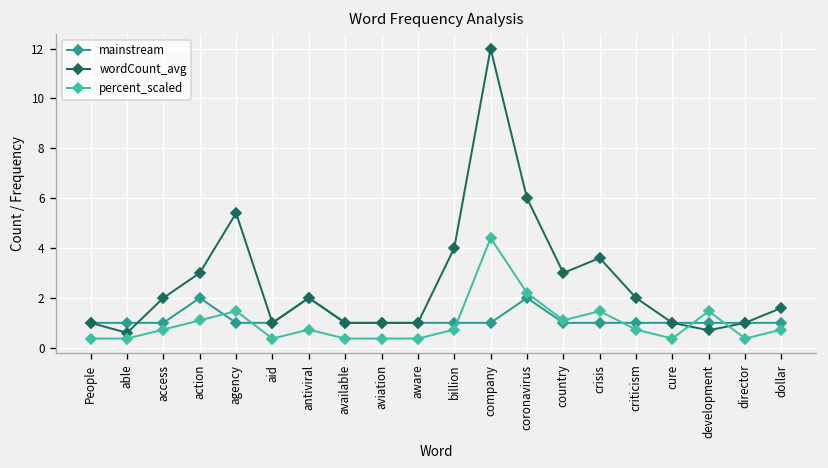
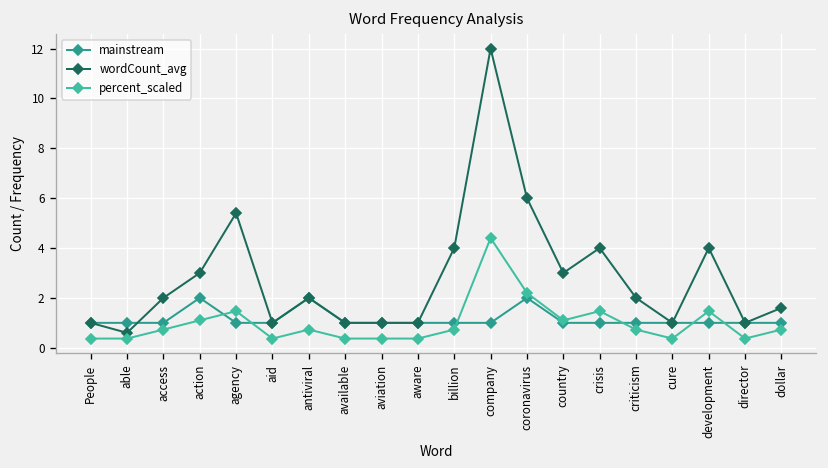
wordCount_avg, crisis: 3.6 -> 4.0
wordCount_avg, development: 0.7 -> 4.0
